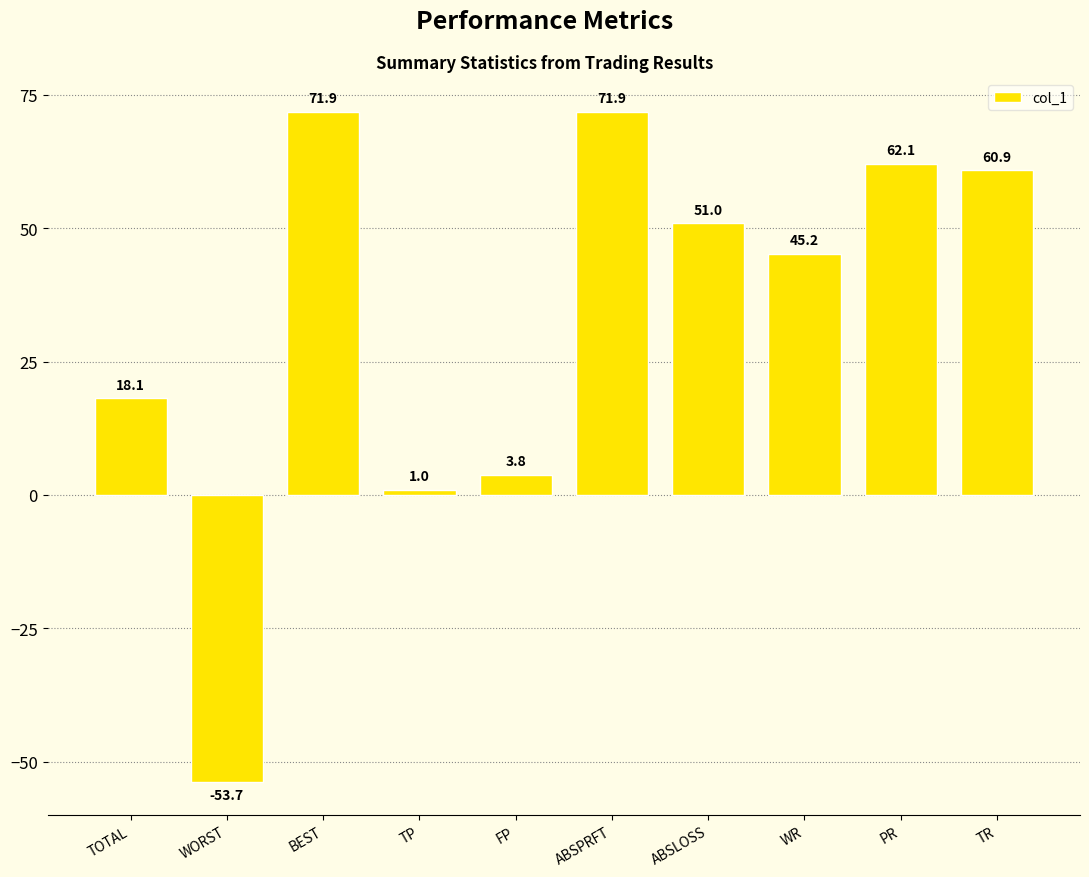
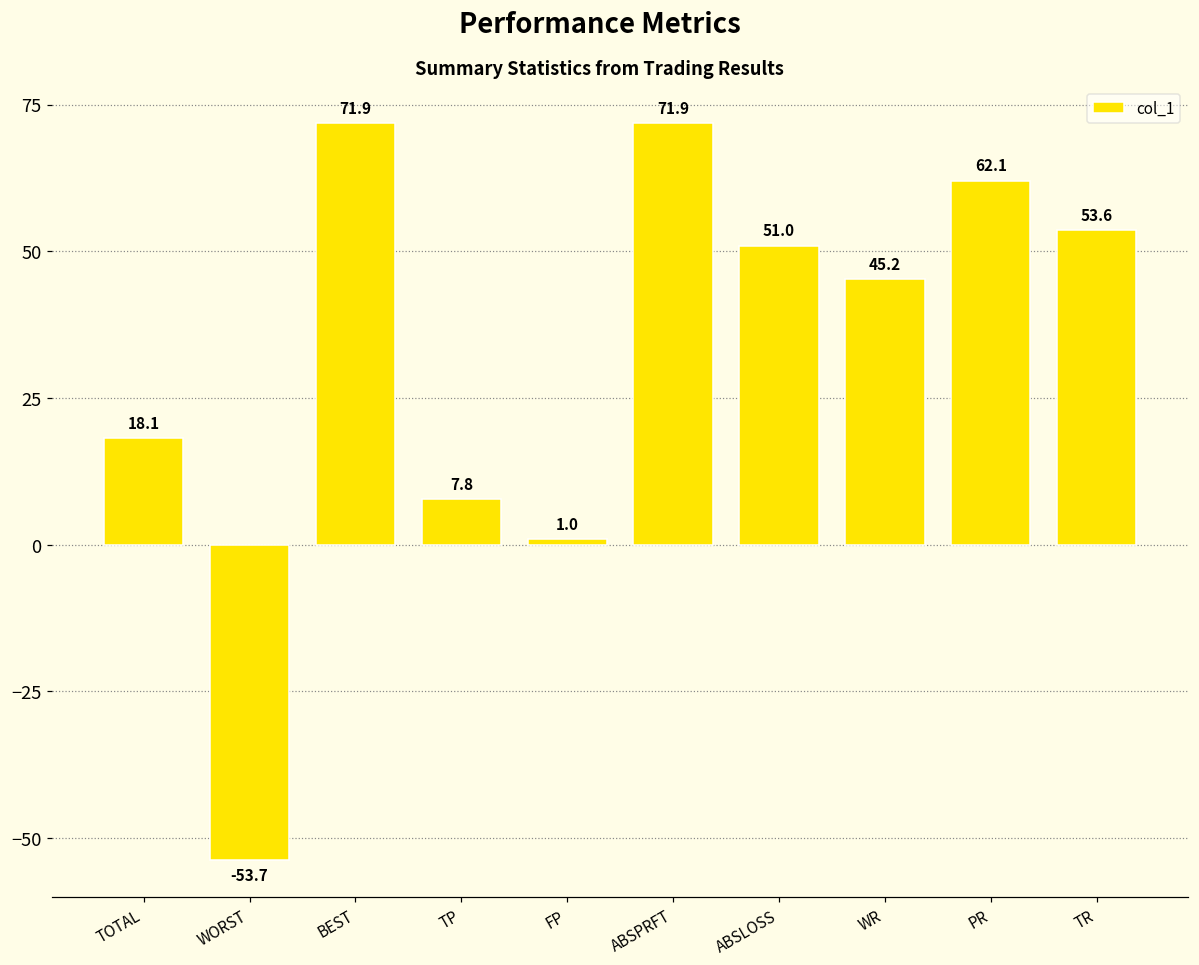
TP: 1.0 -> 7.8
FP: 3.8 -> 1.0
TR: 60.9 -> 53.6
